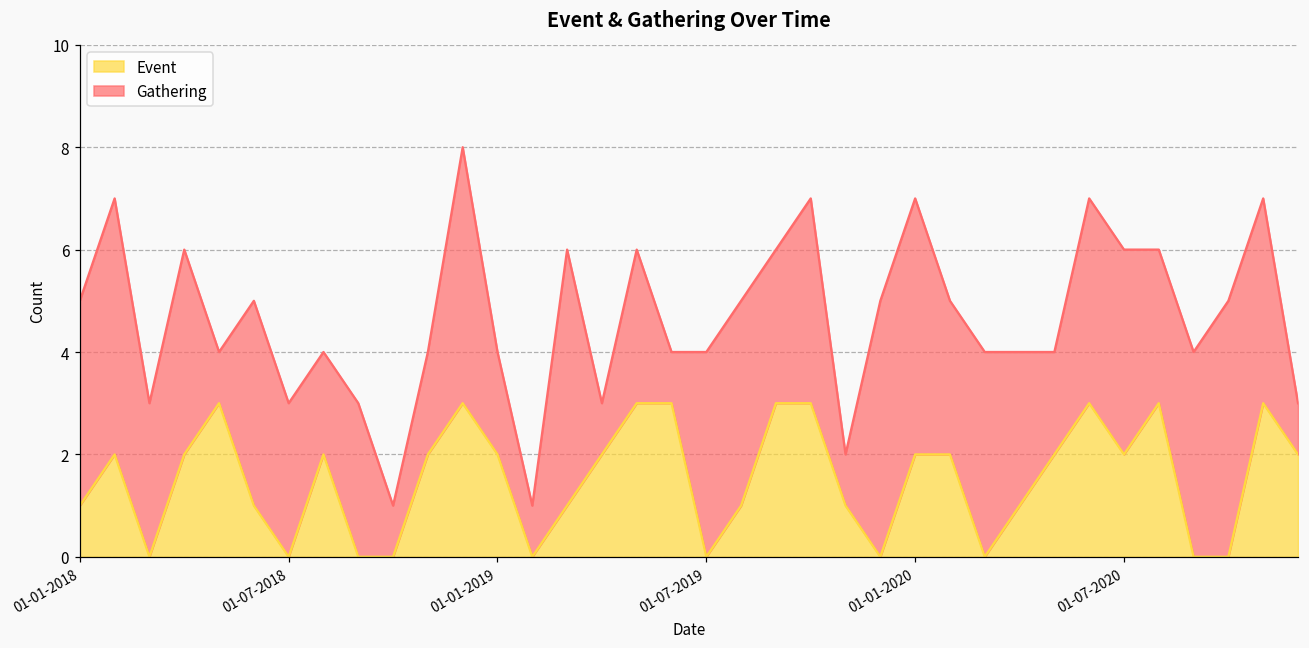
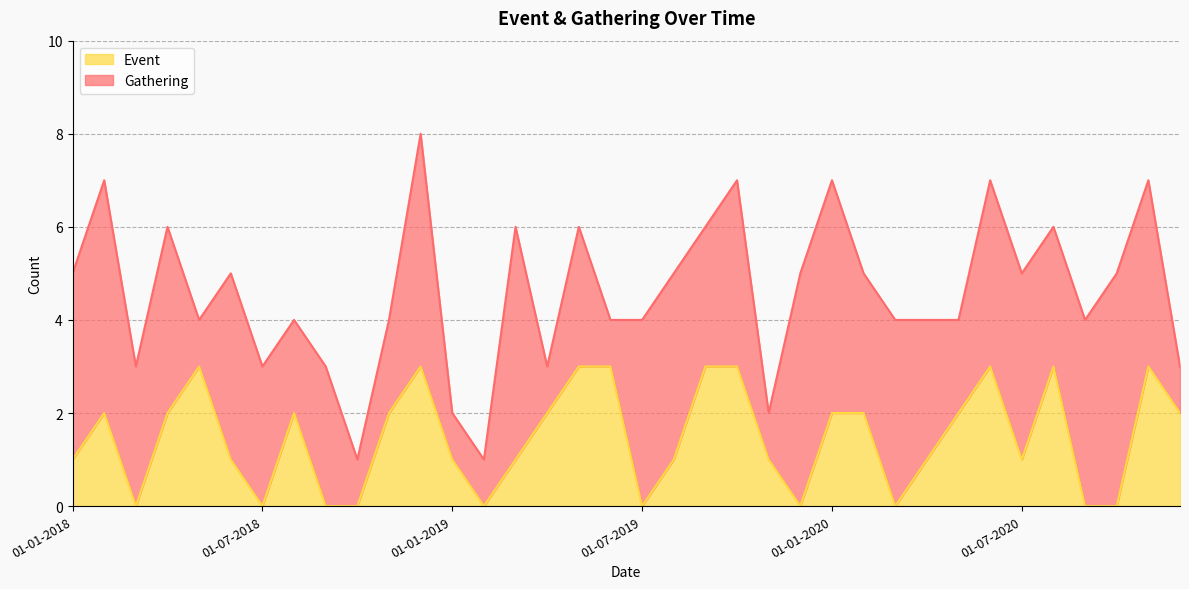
Event, 01-01-2019: 2 -> 1
Gathering, 01-01-2019: 2 -> 1
Event, 01-07-2020: 2 -> 1
